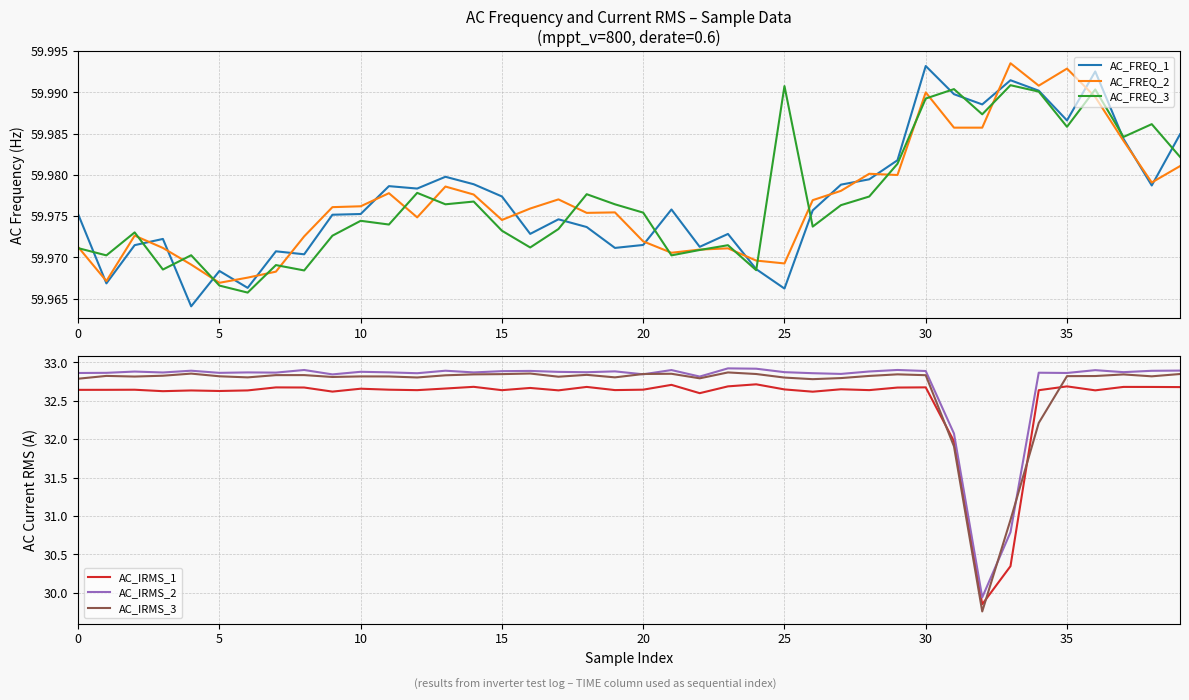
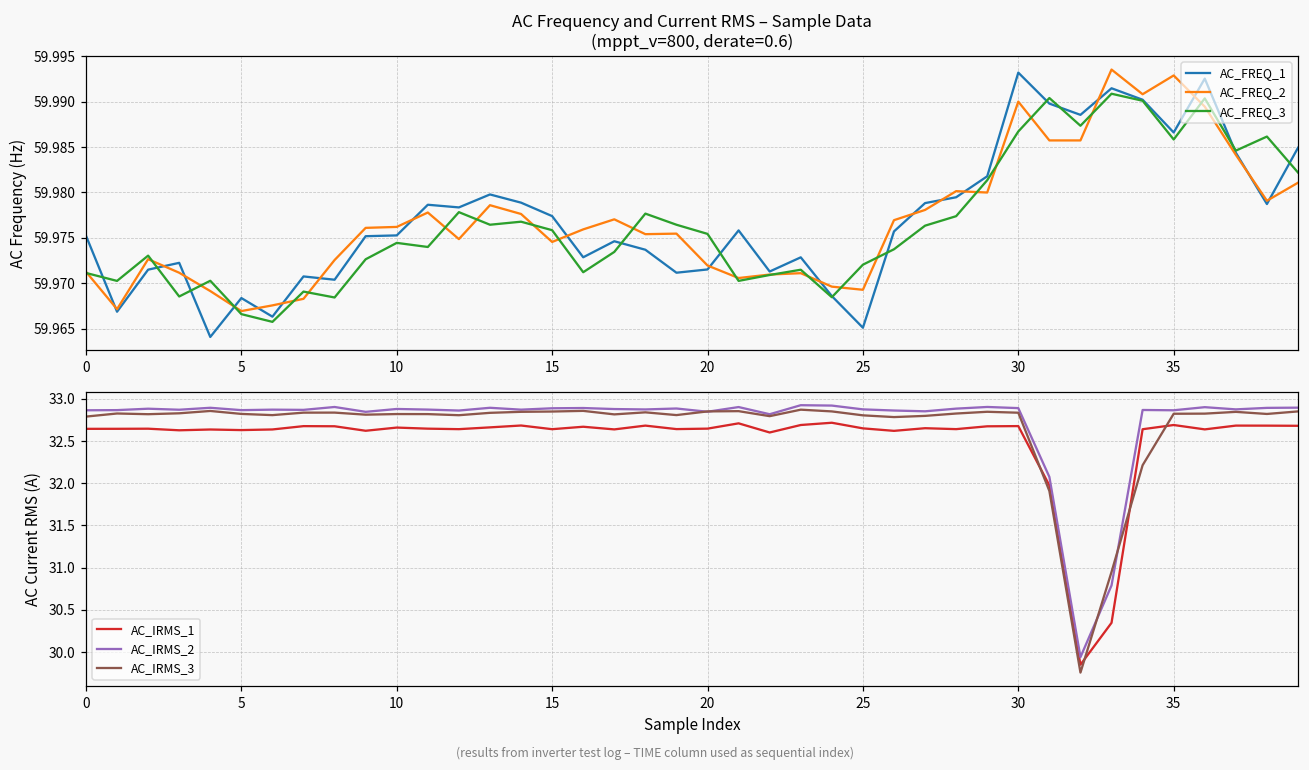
AC Frequency and Current RMS – Sample Data (mppt_v=800, derate=0.6), AC_FREQ_3, 15: 59.973 -> 59.976
AC Frequency and Current RMS – Sample Data (mppt_v=800, derate=0.6), AC_FREQ_1, 25: 59.966 -> 59.965
AC Frequency and Current RMS – Sample Data (mppt_v=800, derate=0.6), AC_FREQ_3, 25: 59.991 -> 59.972
AC Frequency and Current RMS – Sample Data (mppt_v=800, derate=0.6), AC_FREQ_3, 30: 59.989 -> 59.987
